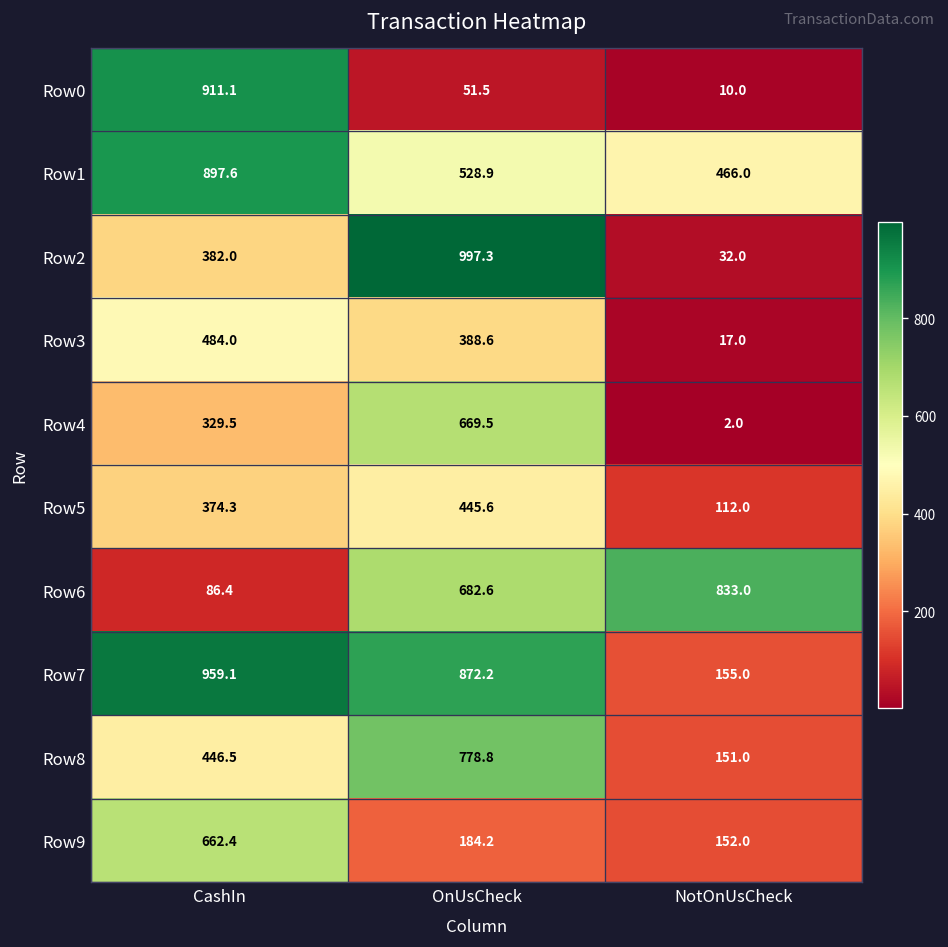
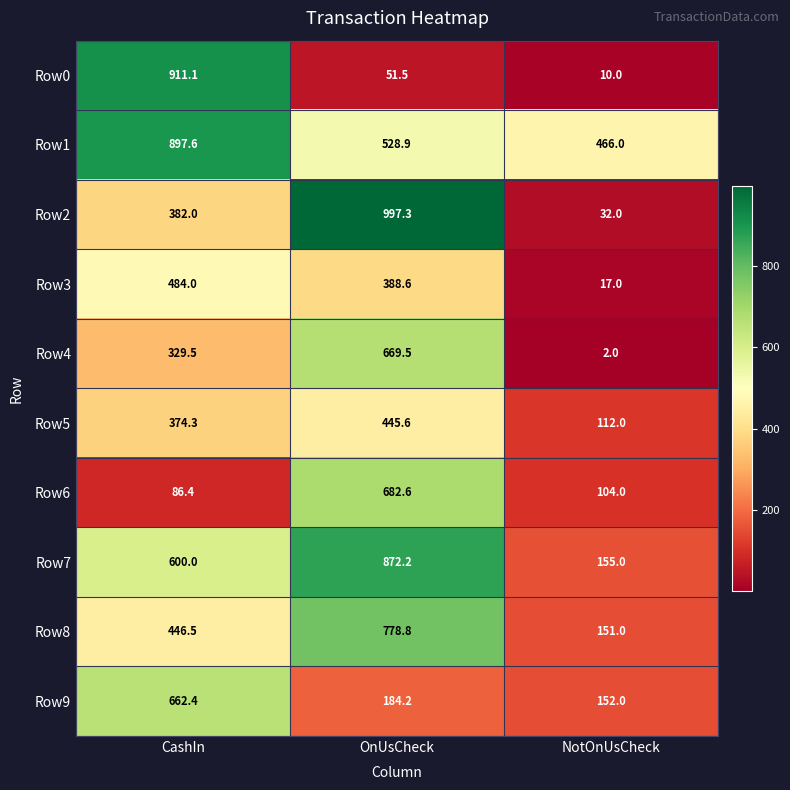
Row6, NotOnUsCheck: 833.0 -> 104.0
Row7, CashIn: 959.1 -> 600.0
